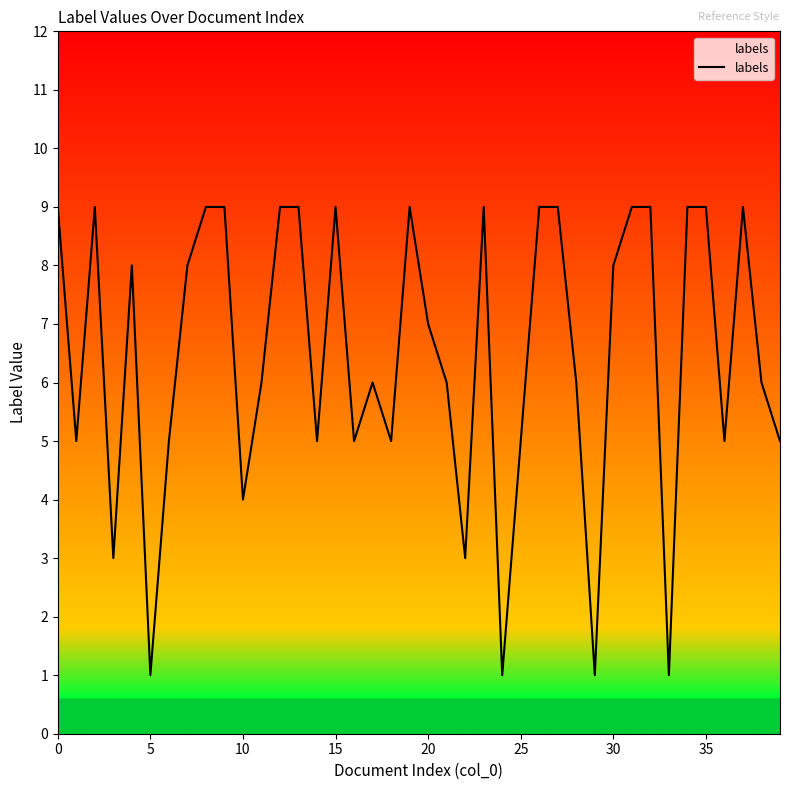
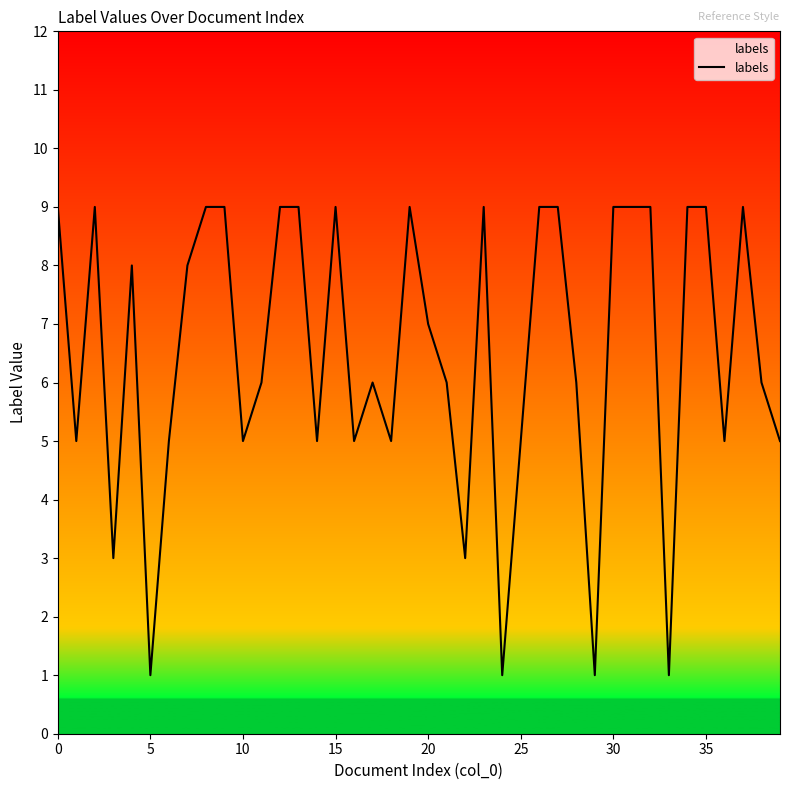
10: 4 -> 5
30: 8 -> 9
